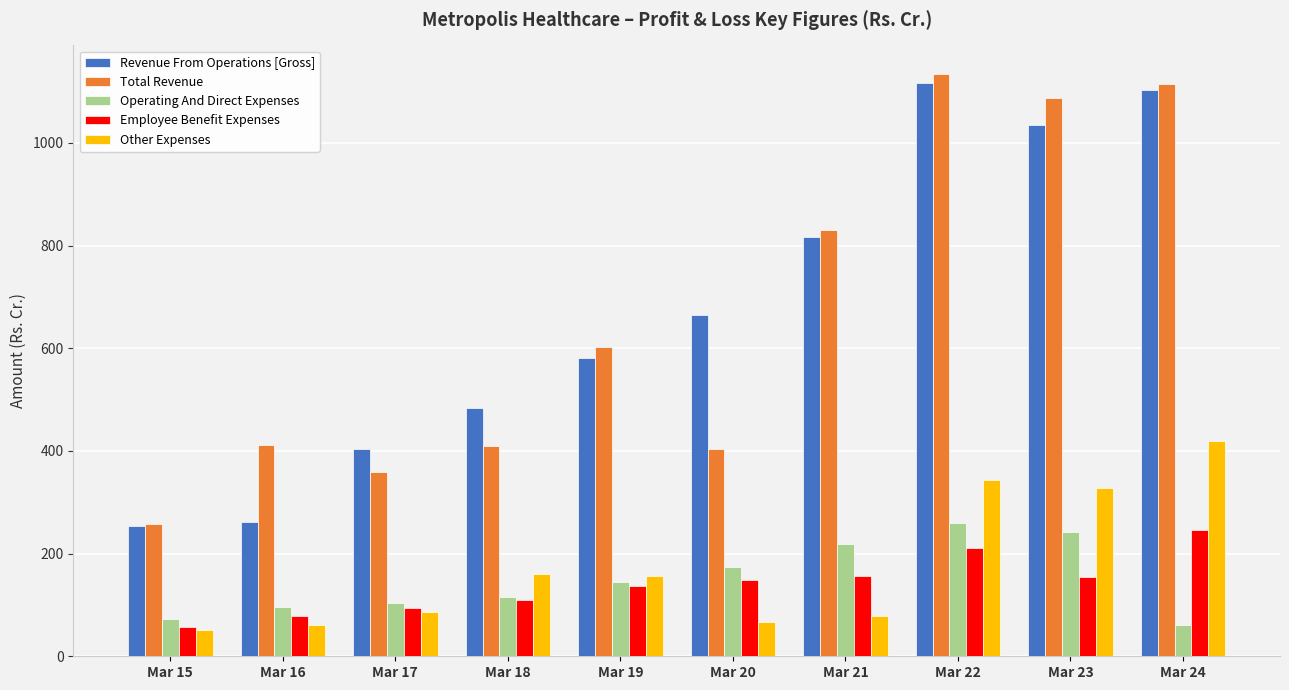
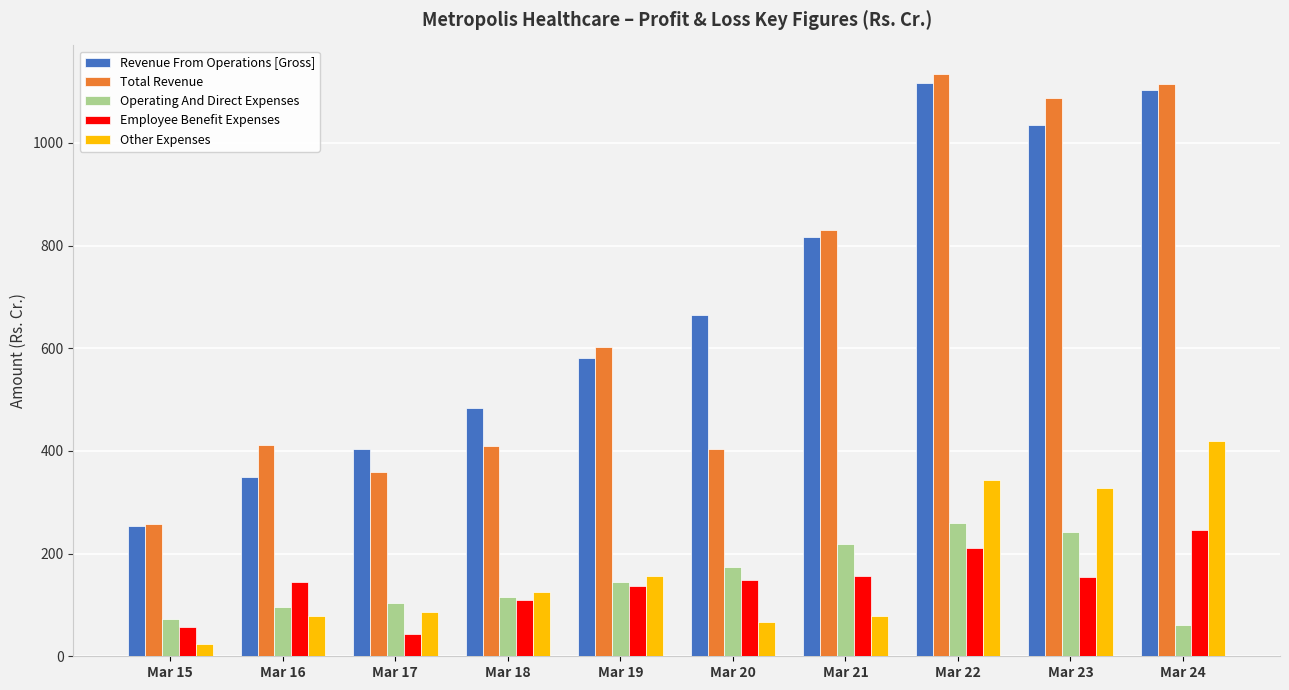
Other Expenses, Mar 15: 50 -> 20
Revenue From Operations [Gross], Mar 16: 260 -> 350
Employee Benefit Expenses, Mar 16: 80 -> 140
Other Expenses, Mar 16: 60 -> 80
Employee Benefit Expenses, Mar 17: 90 -> 40
Other Expenses, Mar 18: 160 -> 130
